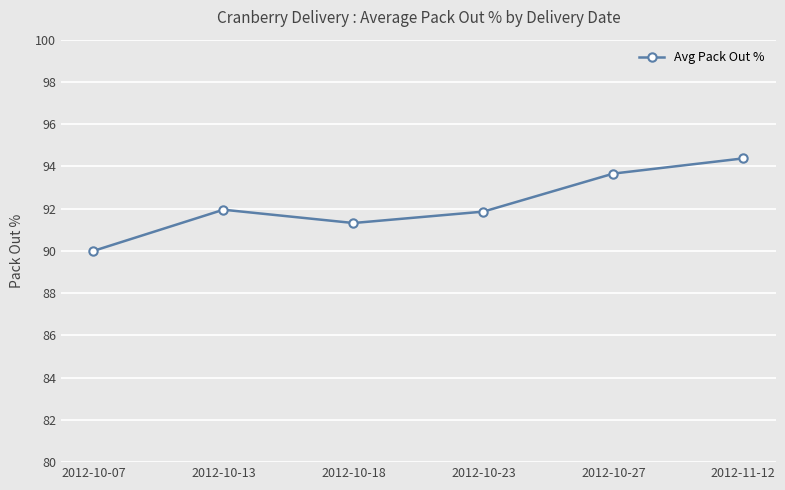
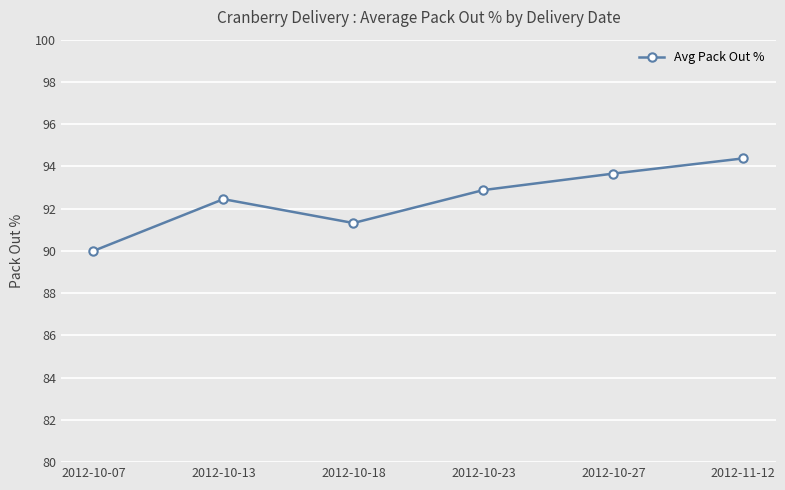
2012-10-13: 92.0 -> 92.5
2012-10-23: 91.9 -> 92.9
